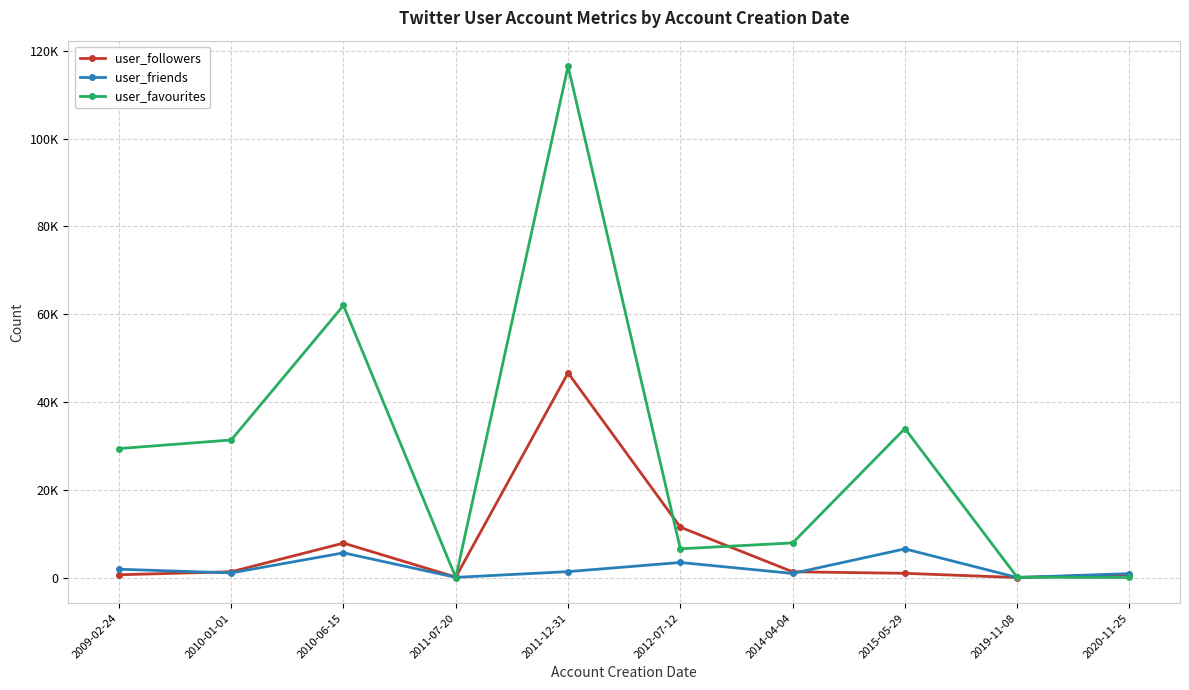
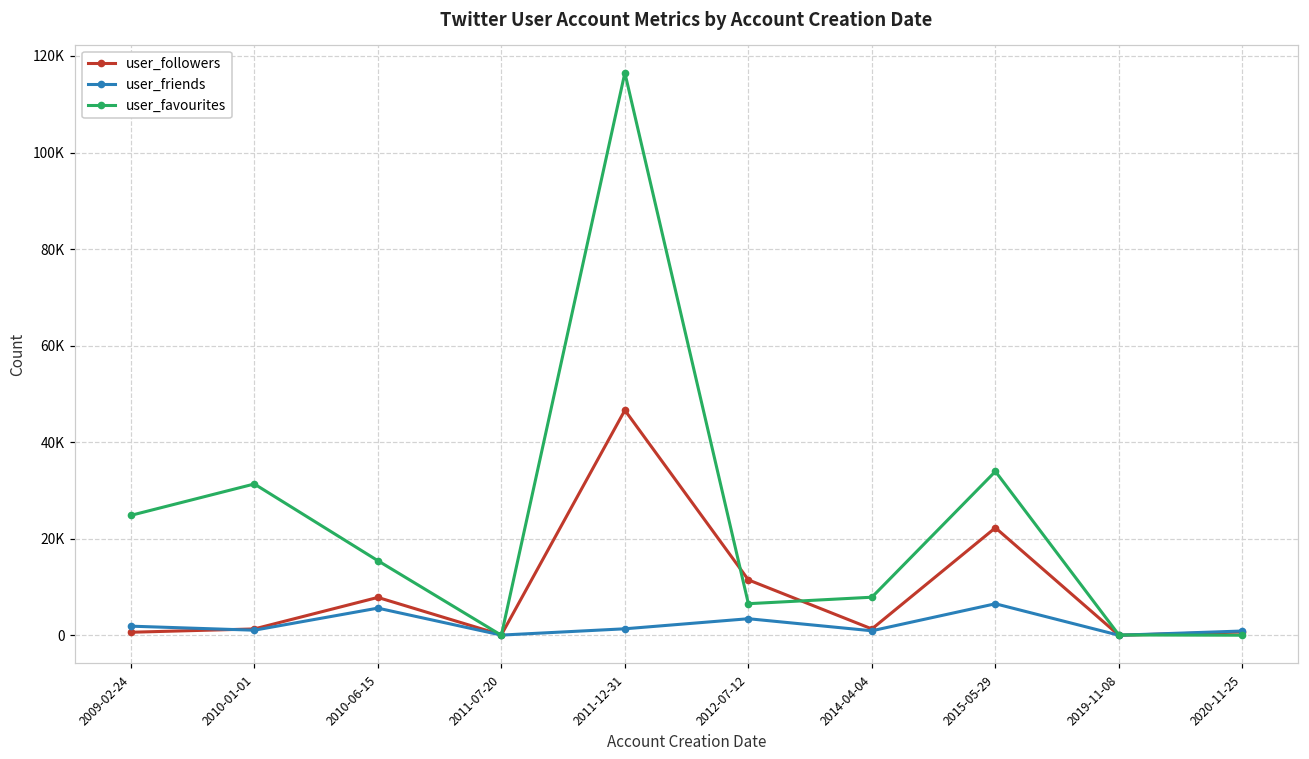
user_favourites, 2009-02-24: 29000 -> 25000
user_favourites, 2010-06-15: 62000 -> 15000
user_followers, 2015-05-29: 1000 -> 22000
